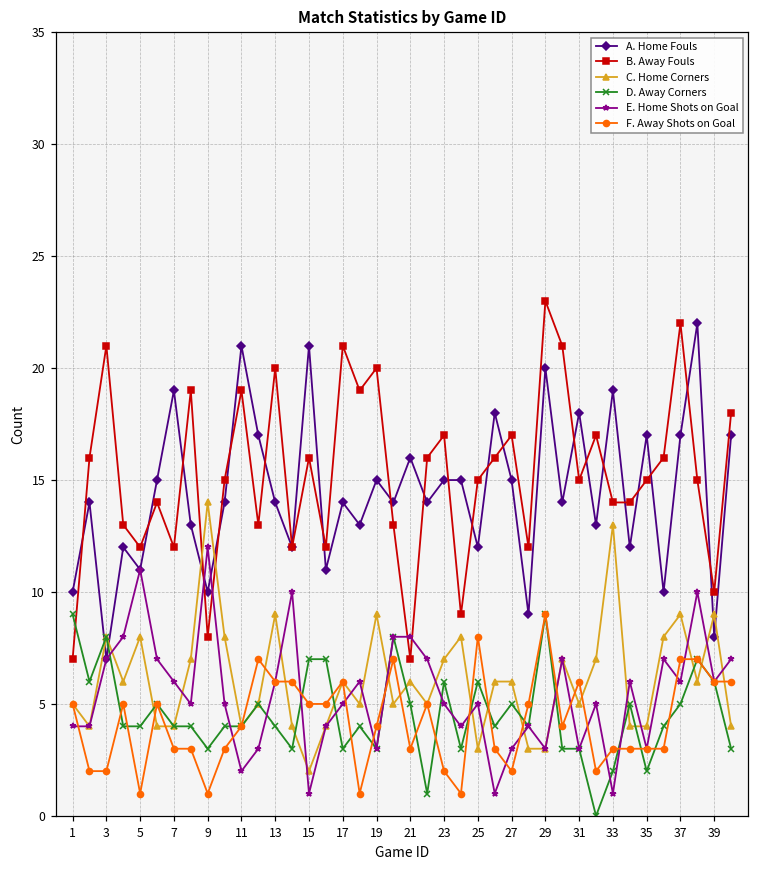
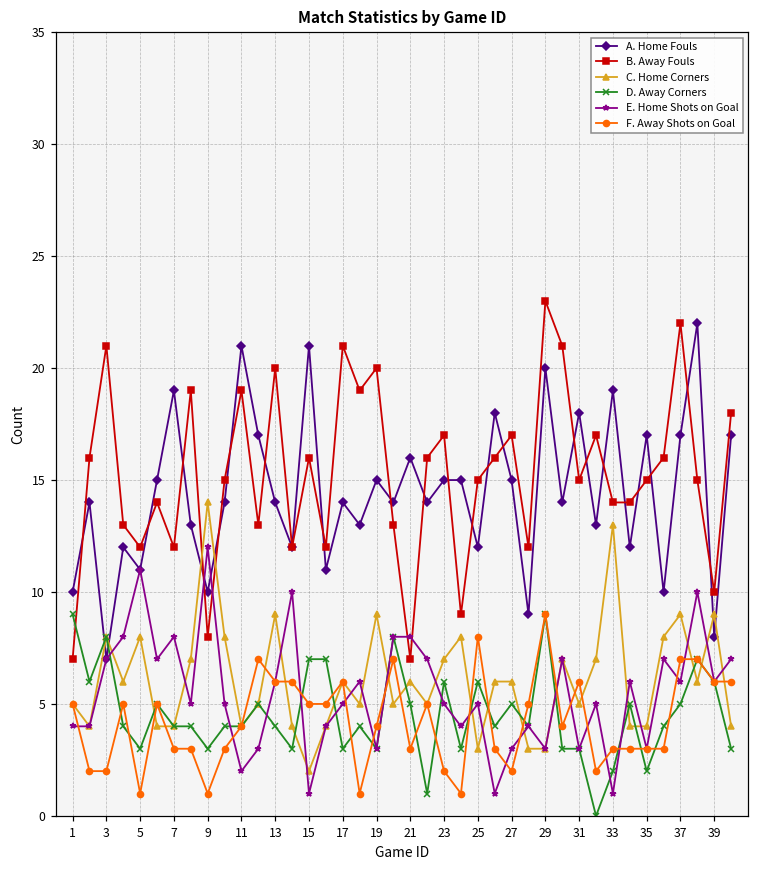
D. Away Corners, 5: 4 -> 3
E. Home Shots on Goal, 7: 6 -> 8
